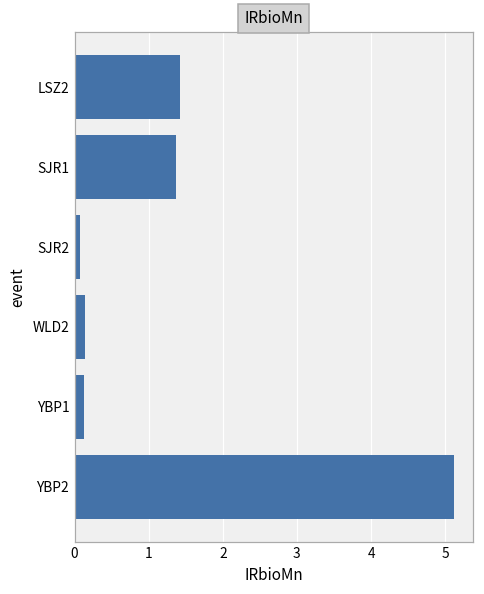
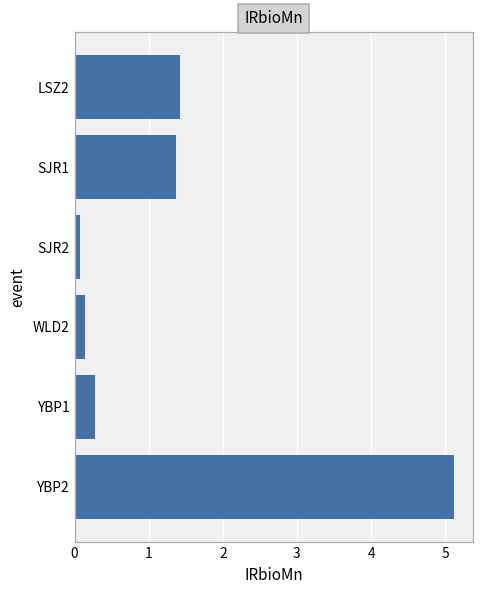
YBP1: 0.1 -> 0.3
